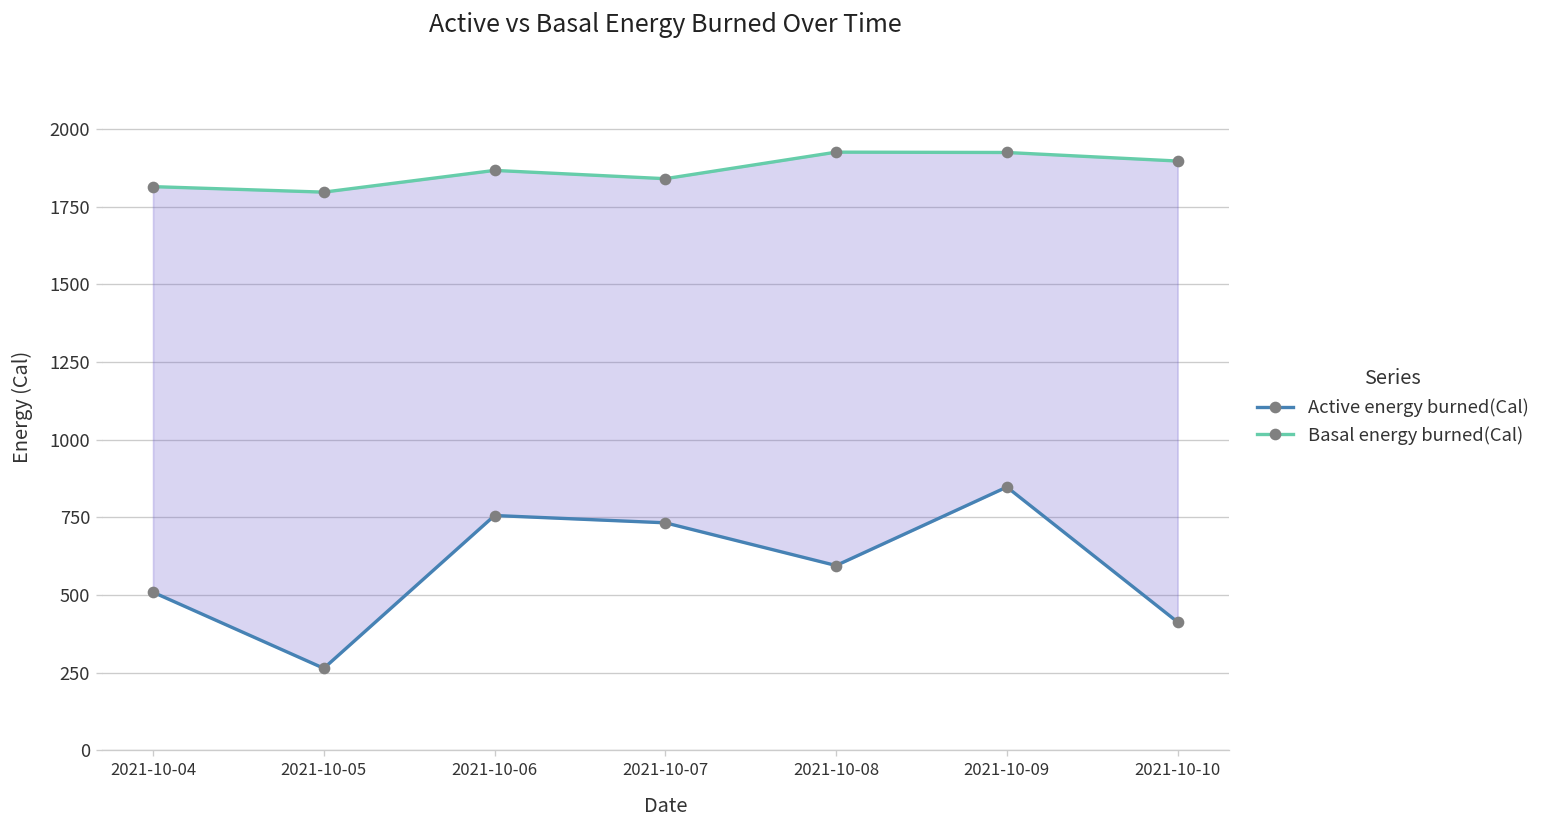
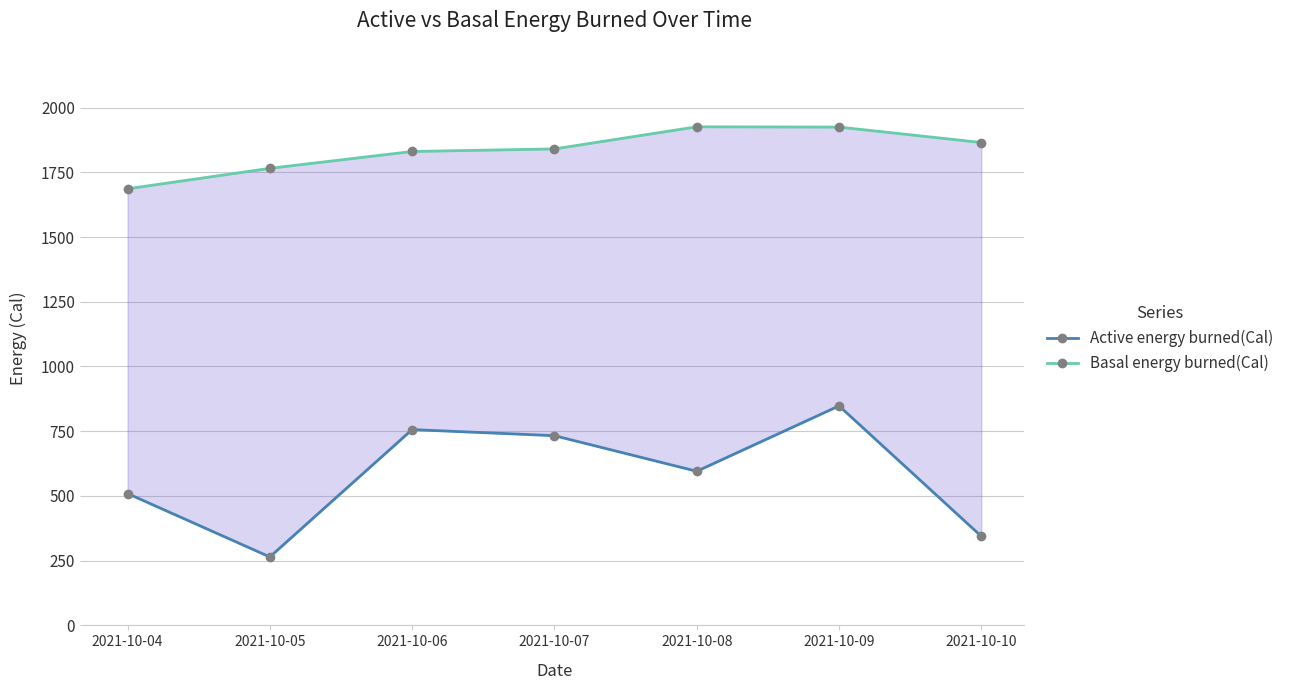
Basal energy burned(Cal), 2021-10-04: 1810 -> 1690
Basal energy burned(Cal), 2021-10-05: 1800 -> 1770
Basal energy burned(Cal), 2021-10-06: 1870 -> 1830
Active energy burned(Cal), 2021-10-10: 410 -> 340
Basal energy burned(Cal), 2021-10-10: 1900 -> 1870
